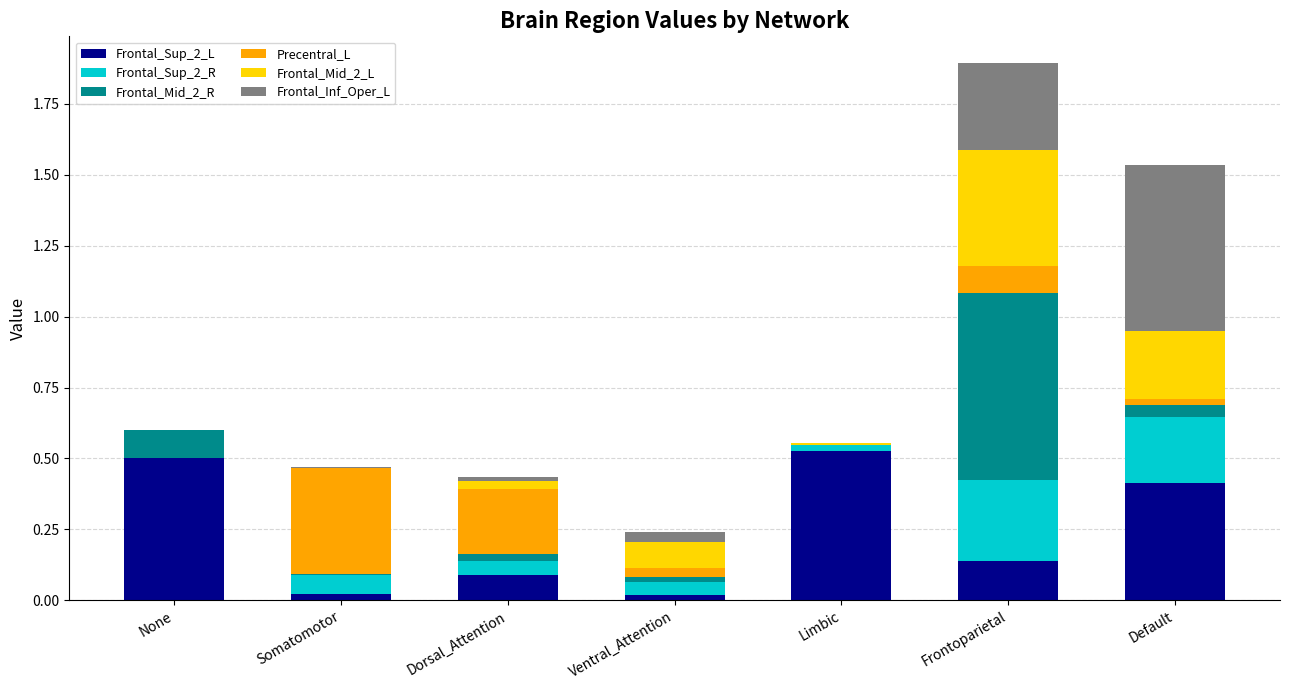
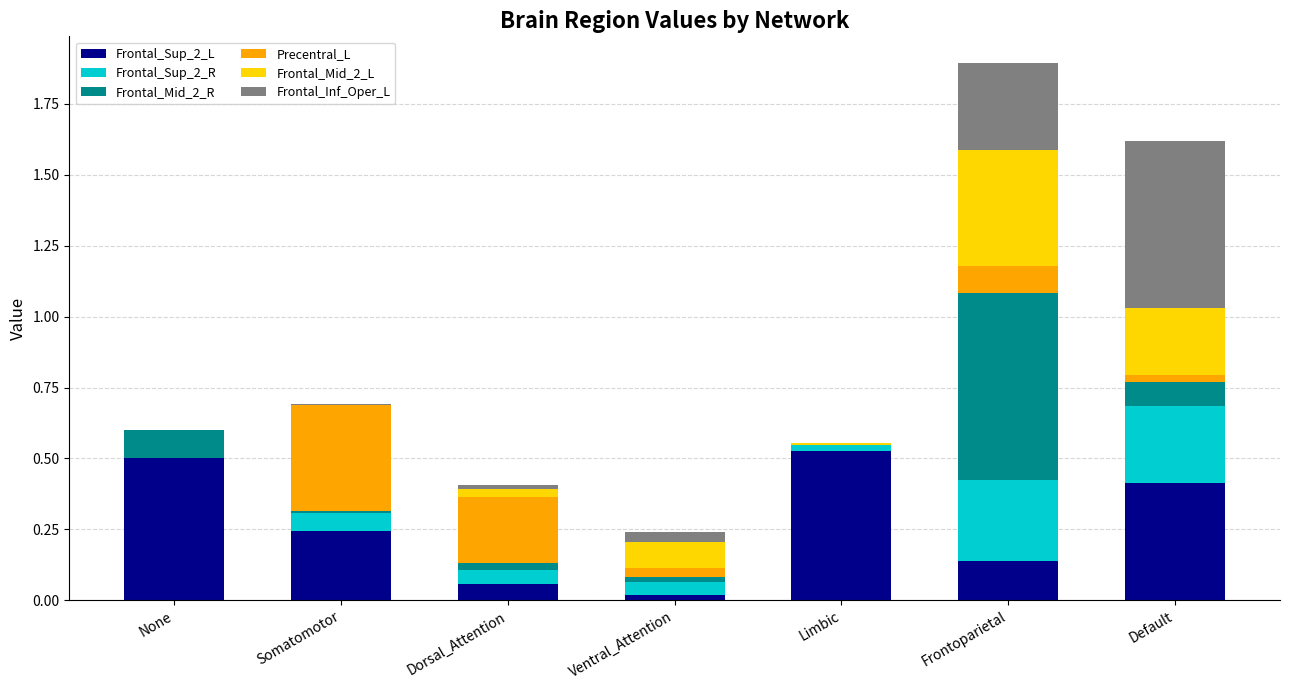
Frontal_Sup_2_L, Somatomotor: 0.02 -> 0.24
Frontal_Sup_2_L, Dorsal_Attention: 0.09 -> 0.06
Frontal_Sup_2_R, Default: 0.23 -> 0.27
Frontal_Mid_2_R, Default: 0.04 -> 0.08
